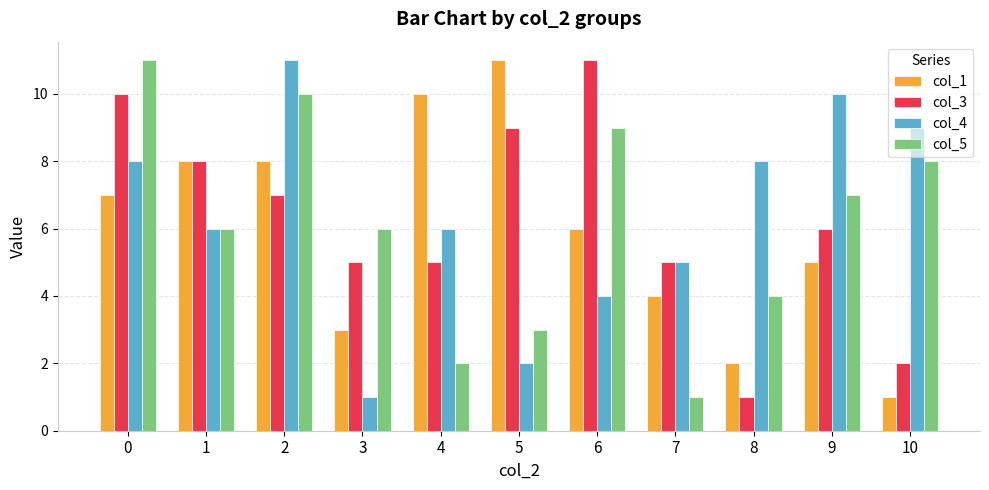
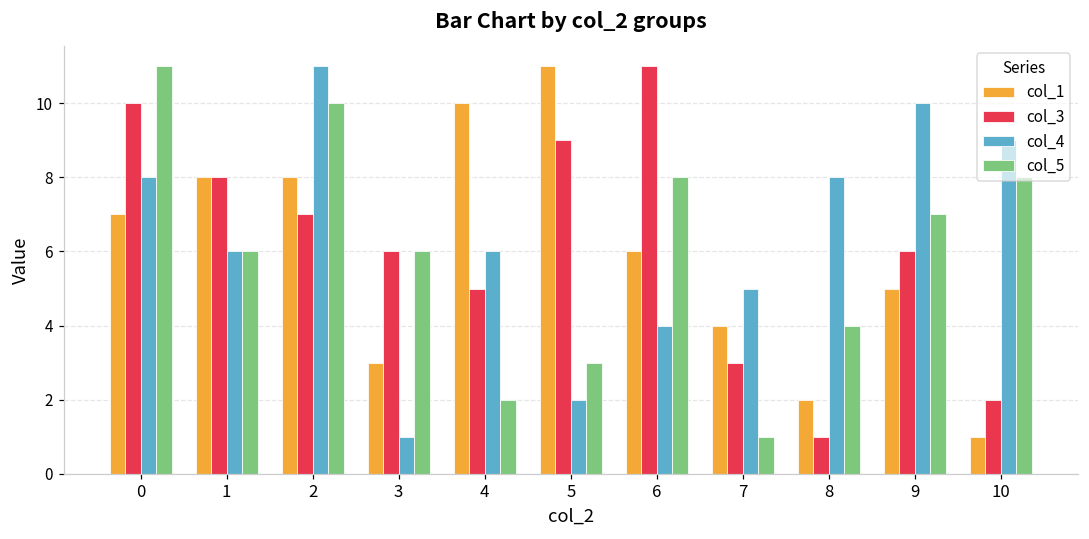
col_3, 3: 5 -> 6
col_5, 6: 9 -> 8
col_3, 7: 5 -> 3
